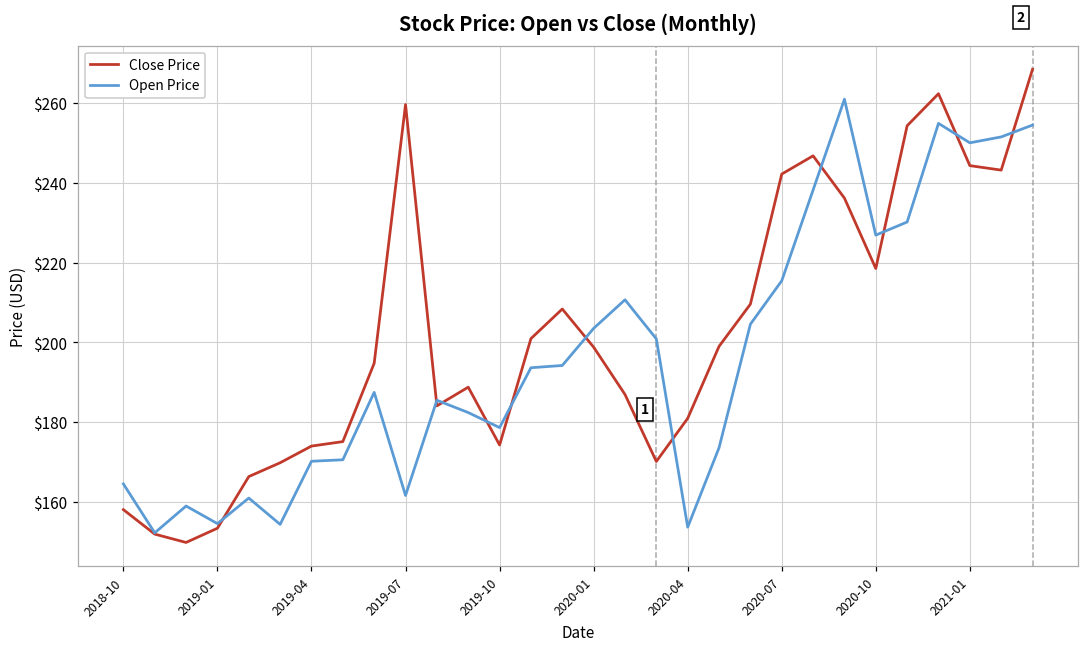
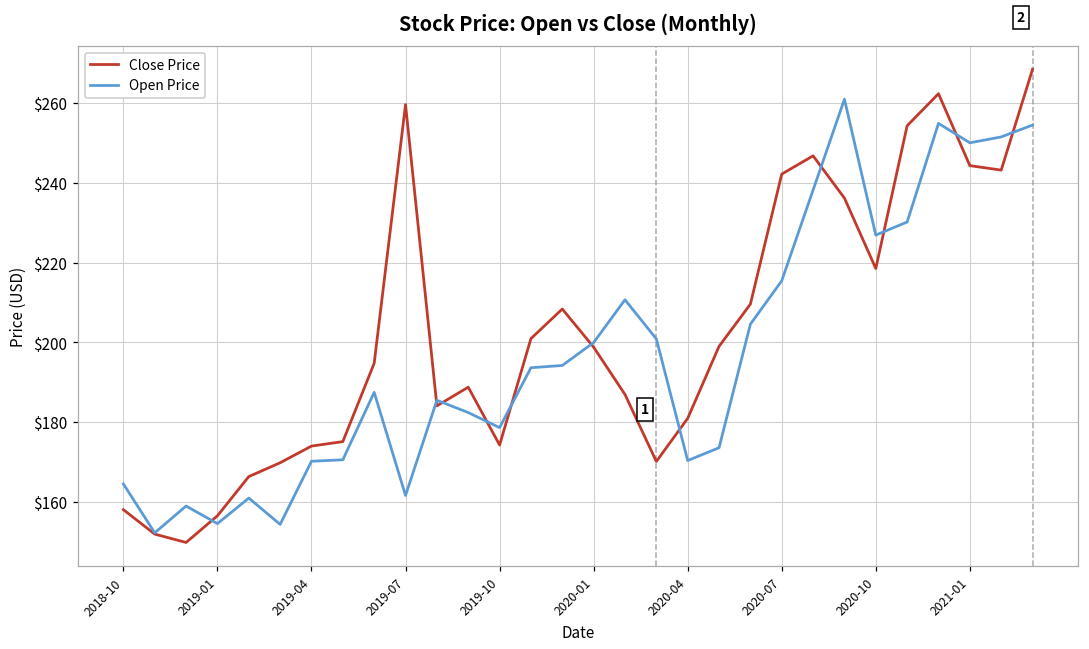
Close Price, 2019-01: $153 -> $157
Open Price, 2020-01: $204 -> $200
Open Price, 2020-04: $154 -> $170
